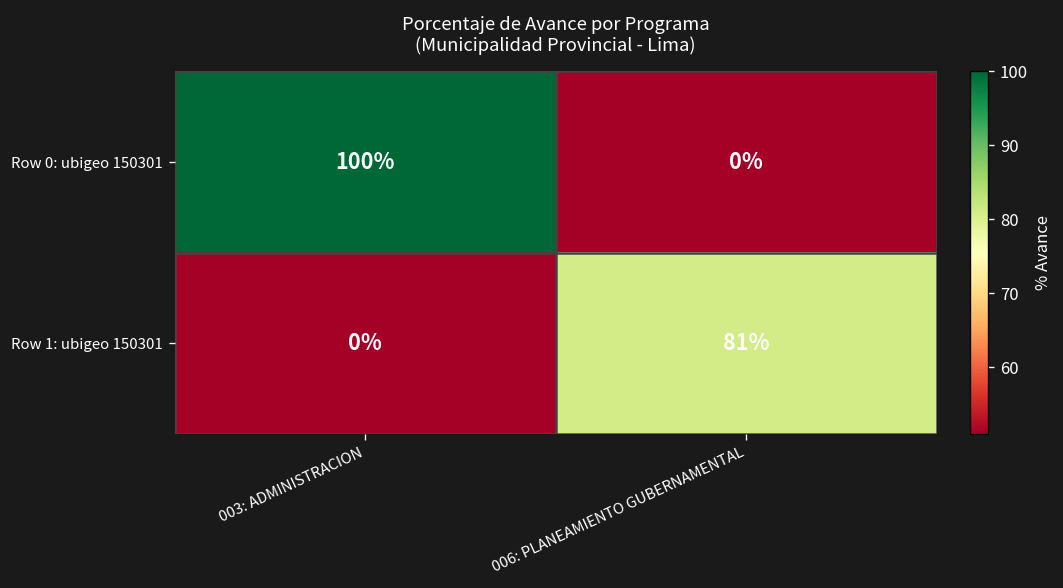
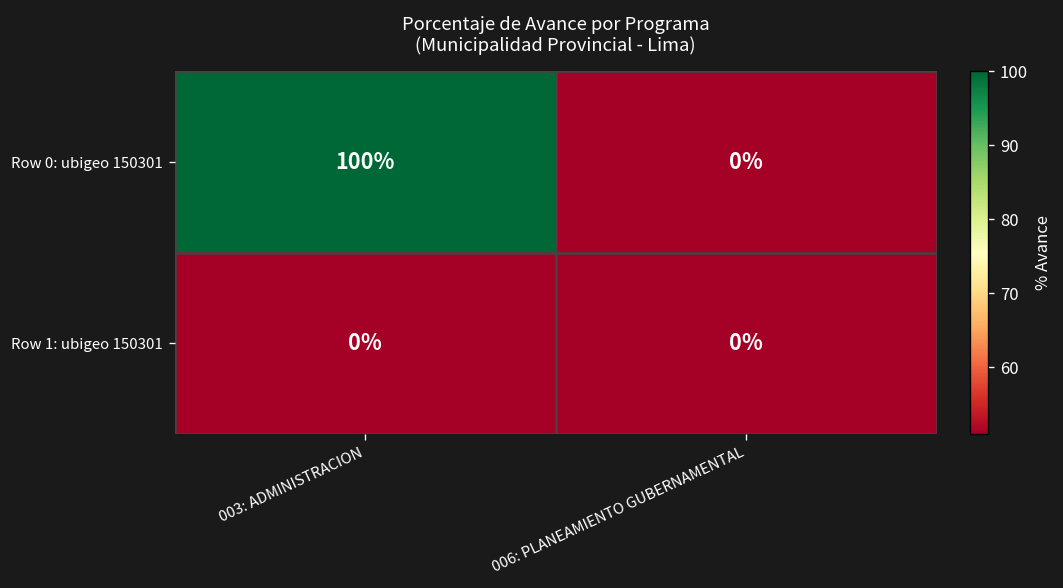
Row 1: ubigeo 150301, 006: PLANEAMIENTO GUBERNAMENTAL: 81% -> 0%
